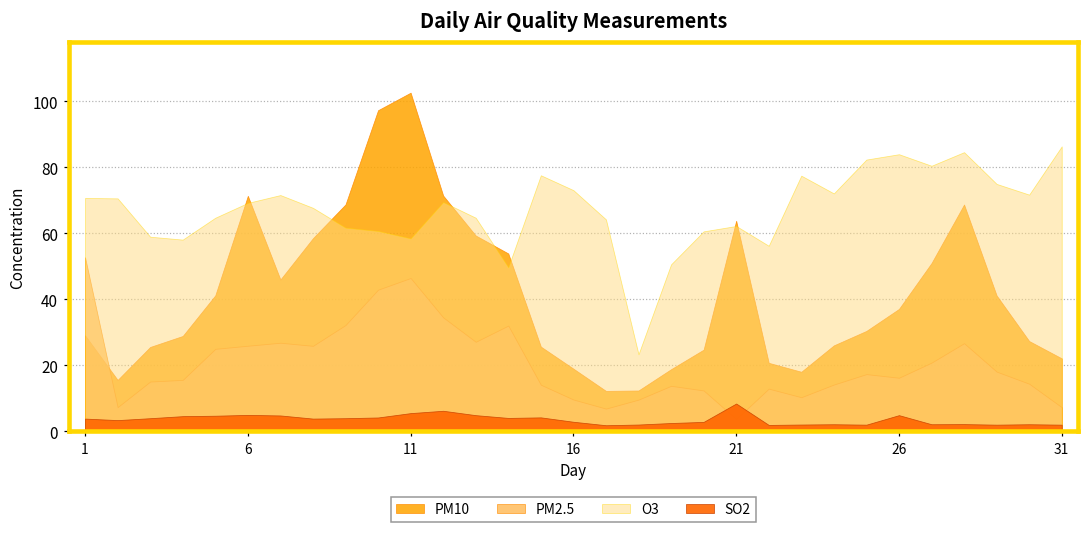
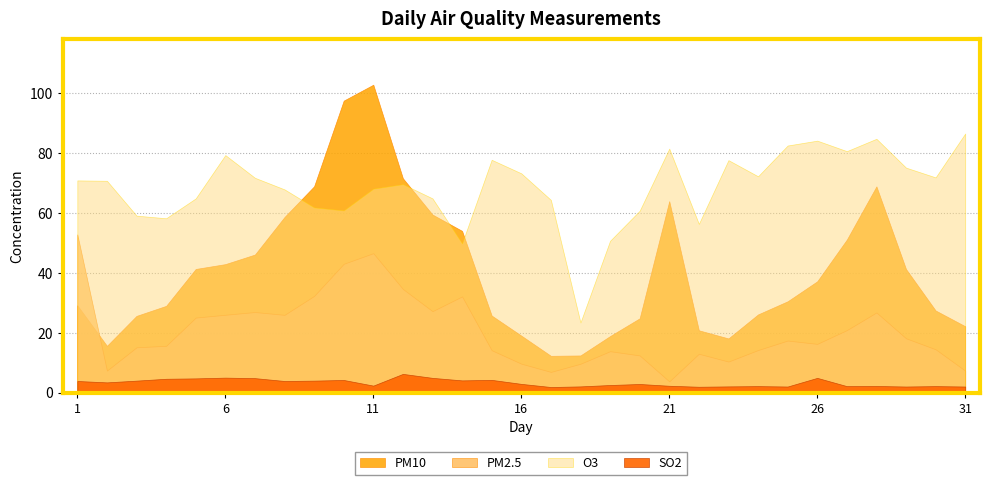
PM10, 6: 71 -> 43
O3, 6: 69 -> 79
O3, 11: 59 -> 68
SO2, 11: 6 -> 2
O3, 21: 62 -> 81
SO2, 21: 8 -> 2
